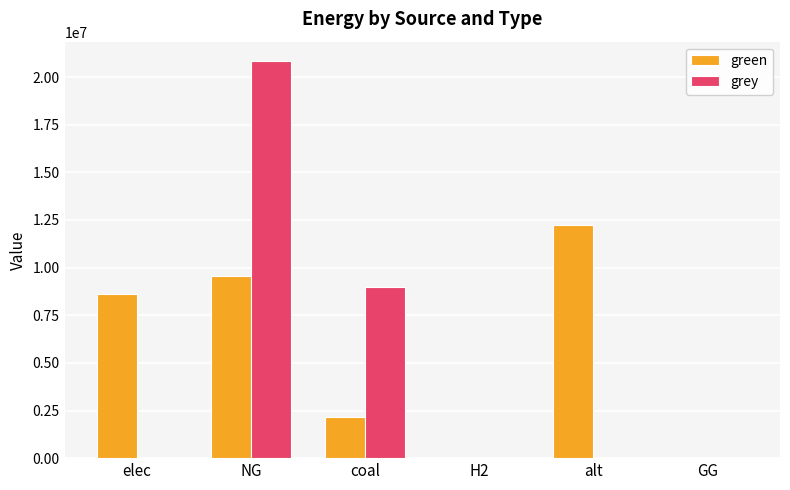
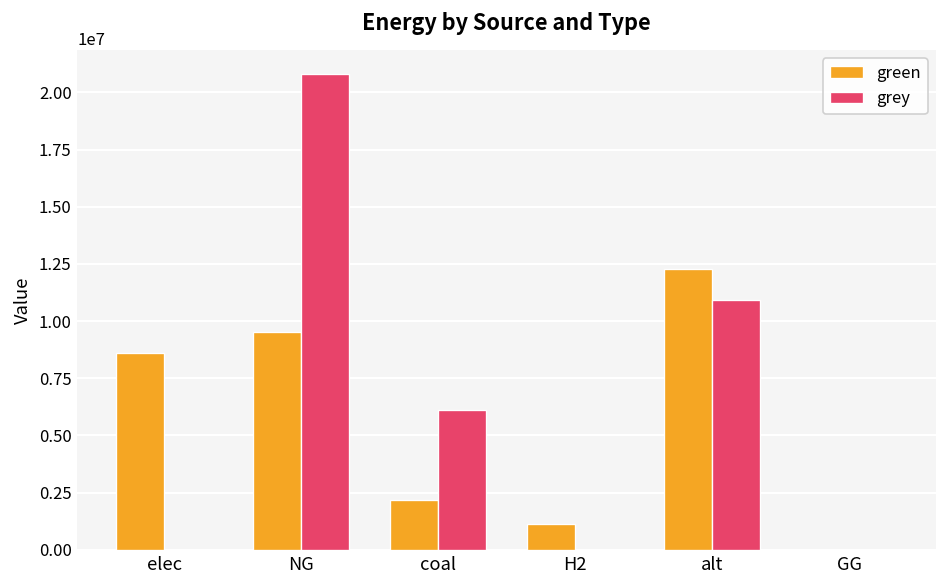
grey, coal: 9000000 -> 6100000
green, H2: 0 -> 1100000
grey, alt: 0 -> 10900000
